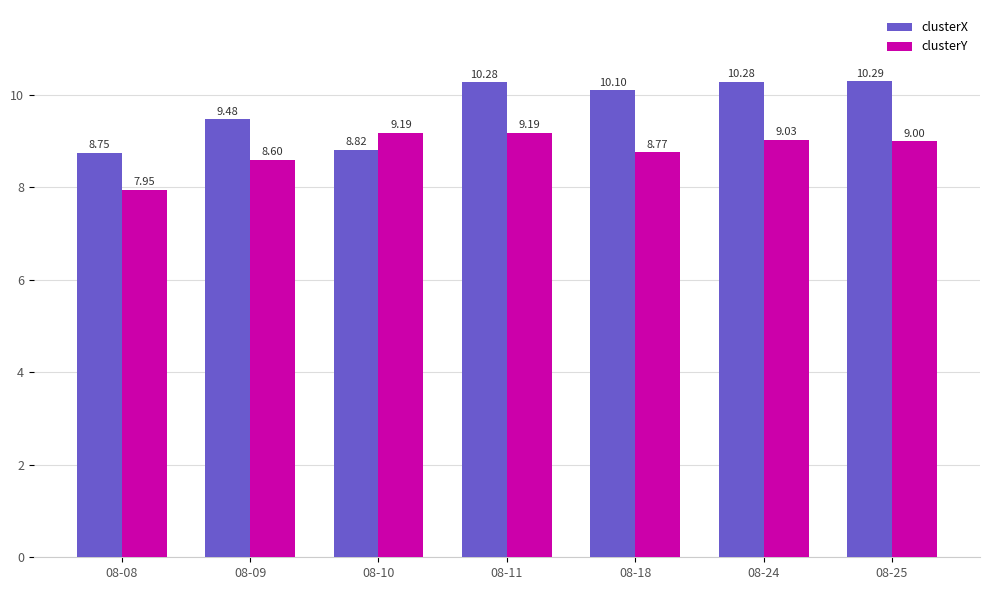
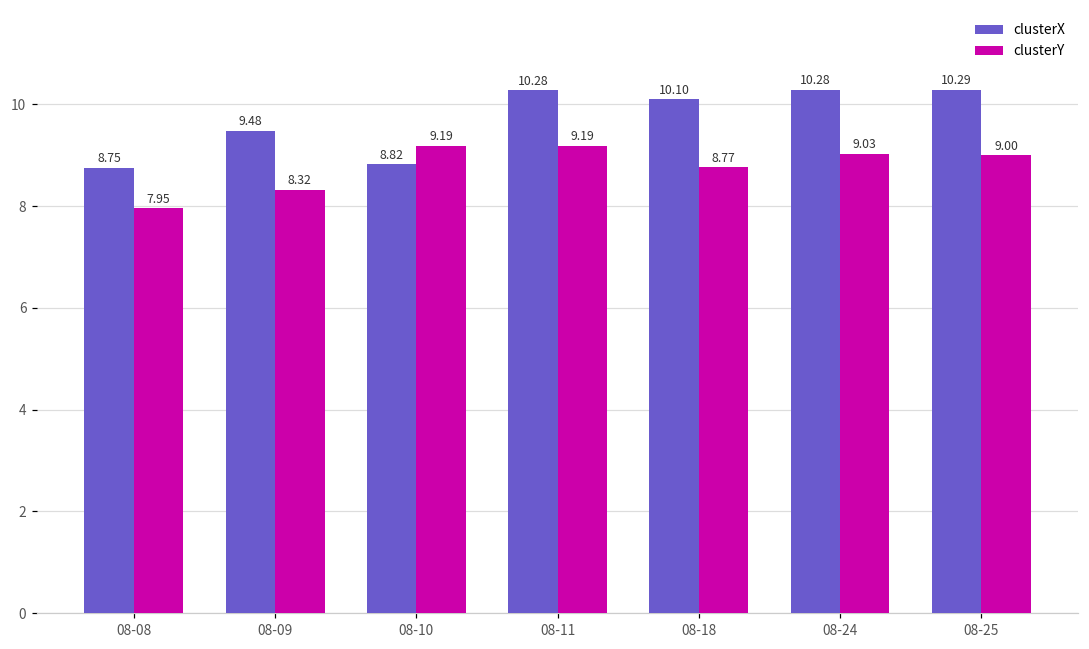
clusterY, 08-09: 8.60 -> 8.32
